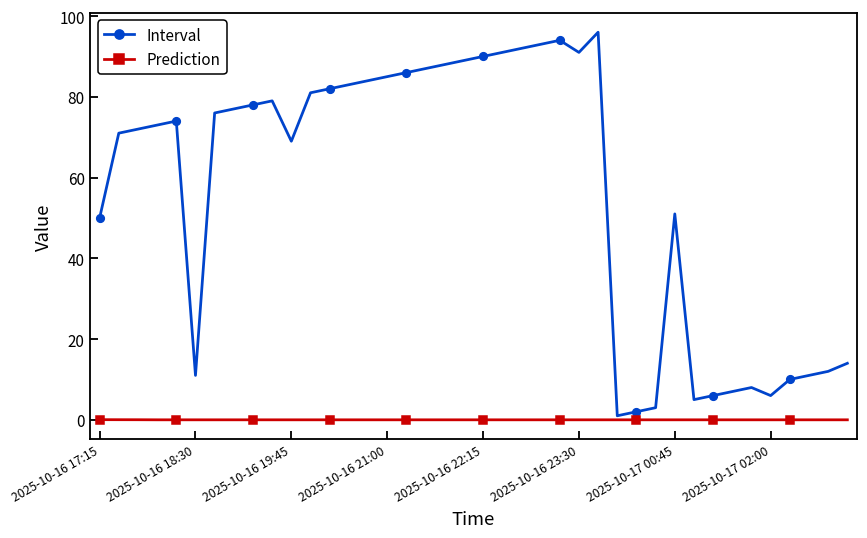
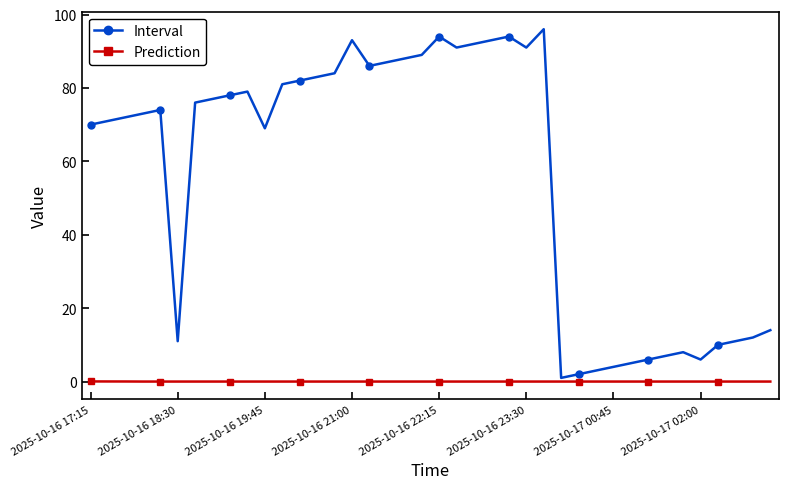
Interval, 2025-10-16 17:15: 50 -> 70
Interval, 2025-10-16 21:00: 85 -> 93
Interval, 2025-10-16 22:15: 90 -> 94
Interval, 2025-10-17 00:45: 51 -> 4
